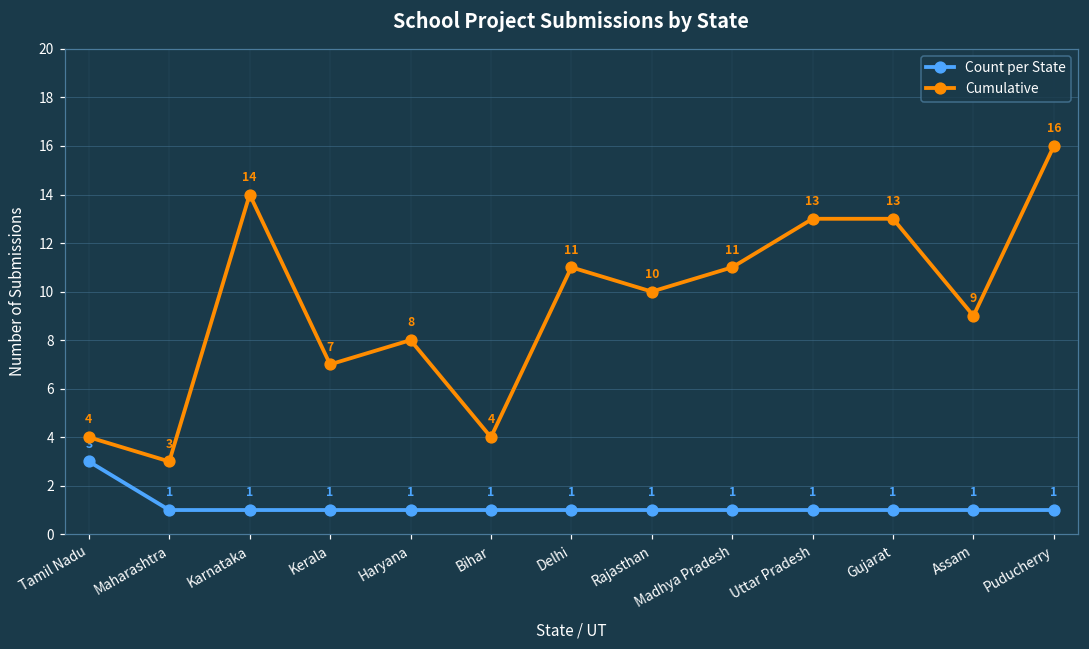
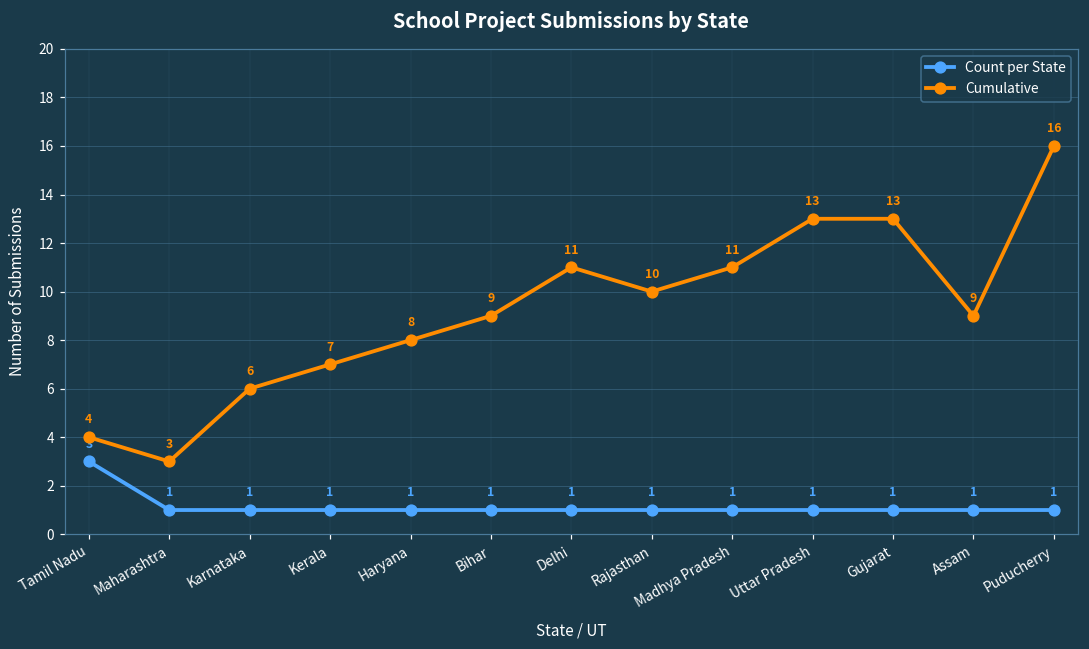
Cumulative, Karnataka: 14 -> 6
Cumulative, Bihar: 4 -> 9
